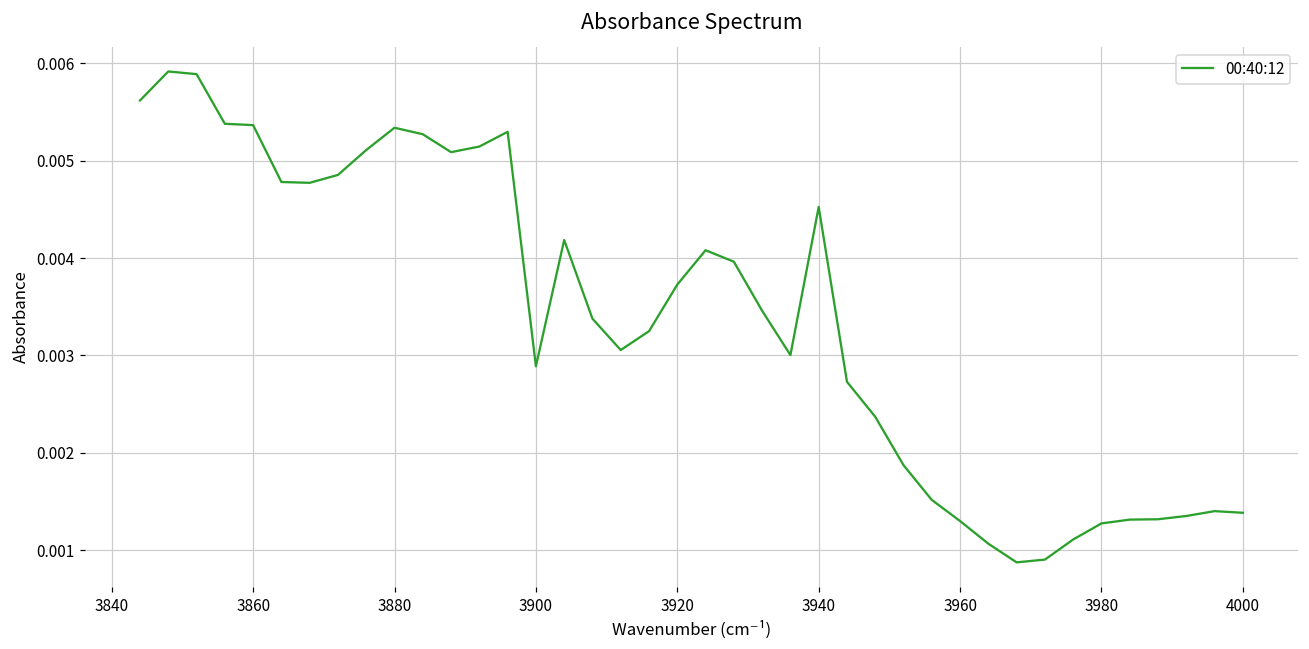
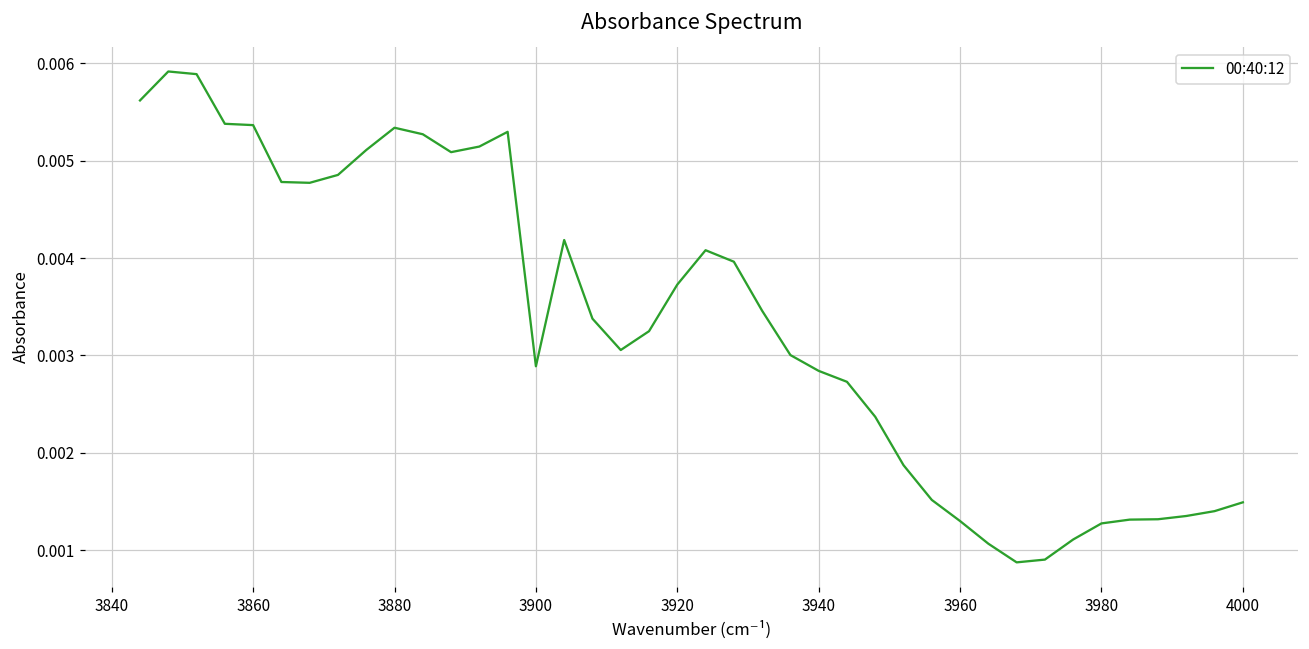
3940: 0.0045 -> 0.0028
4000: 0.0014 -> 0.0015
